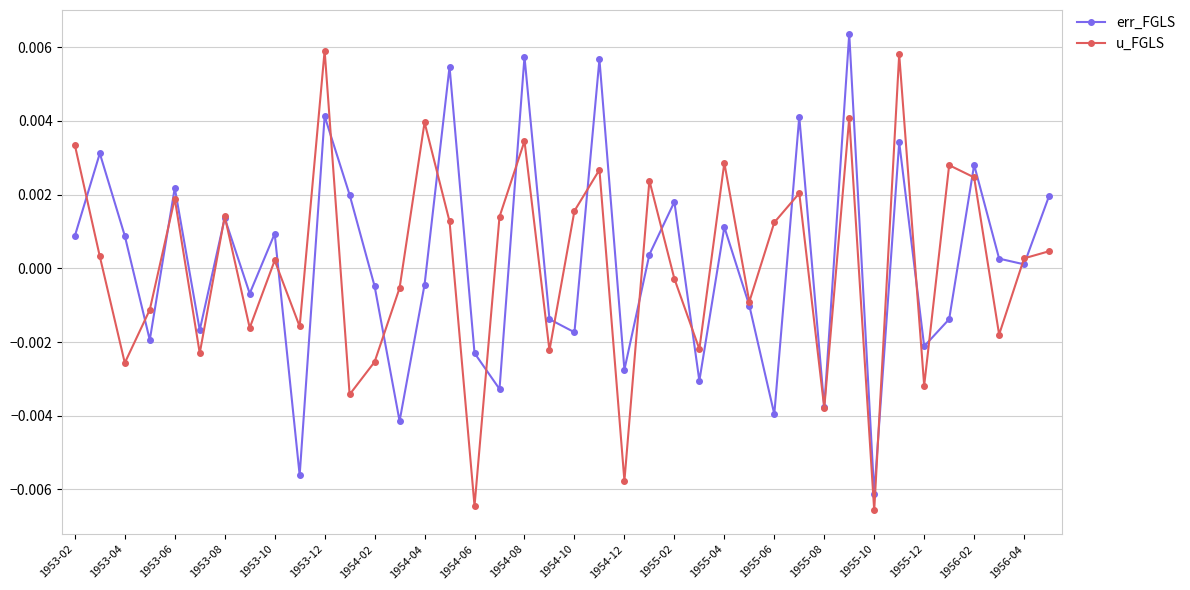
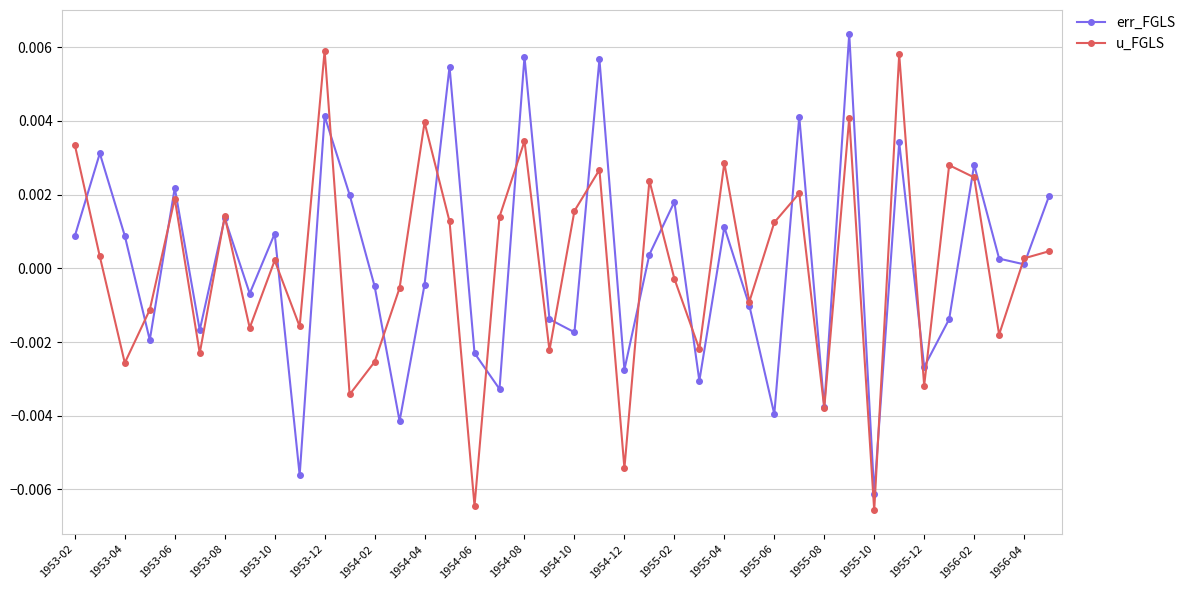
u_FGLS, 1954-12: -0.0058 -> -0.0054
err_FGLS, 1955-12: -0.0021 -> -0.0027
